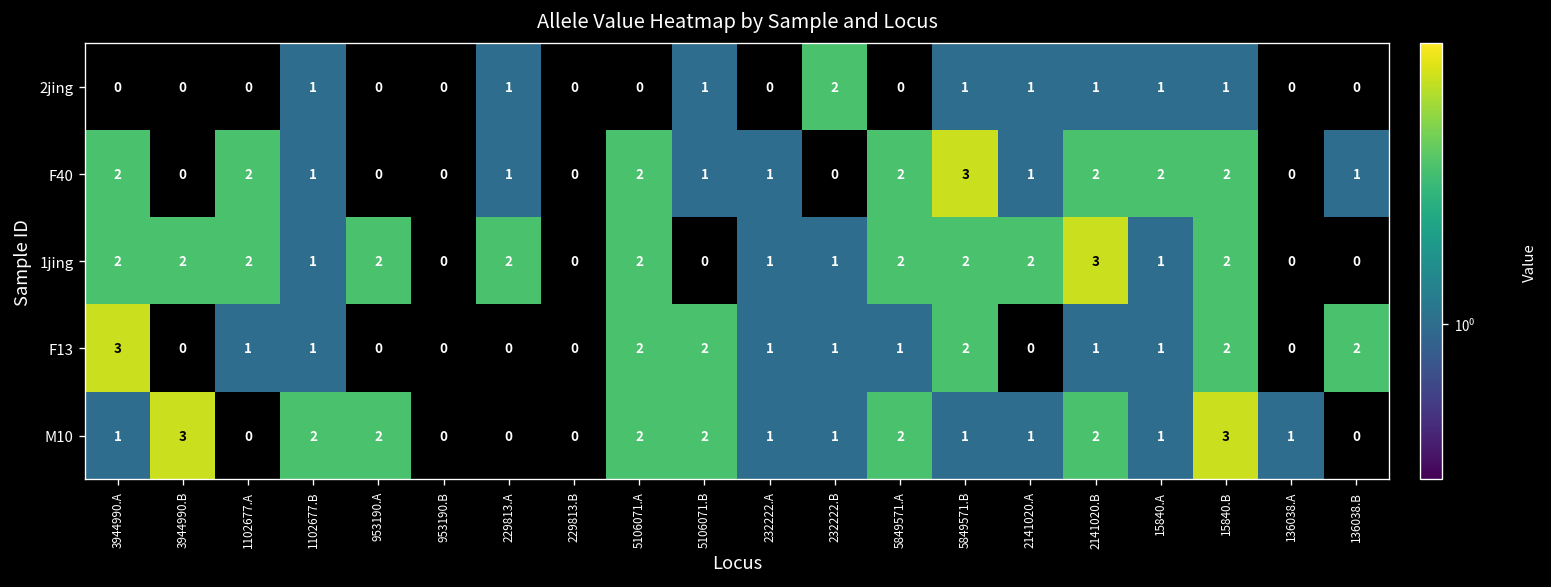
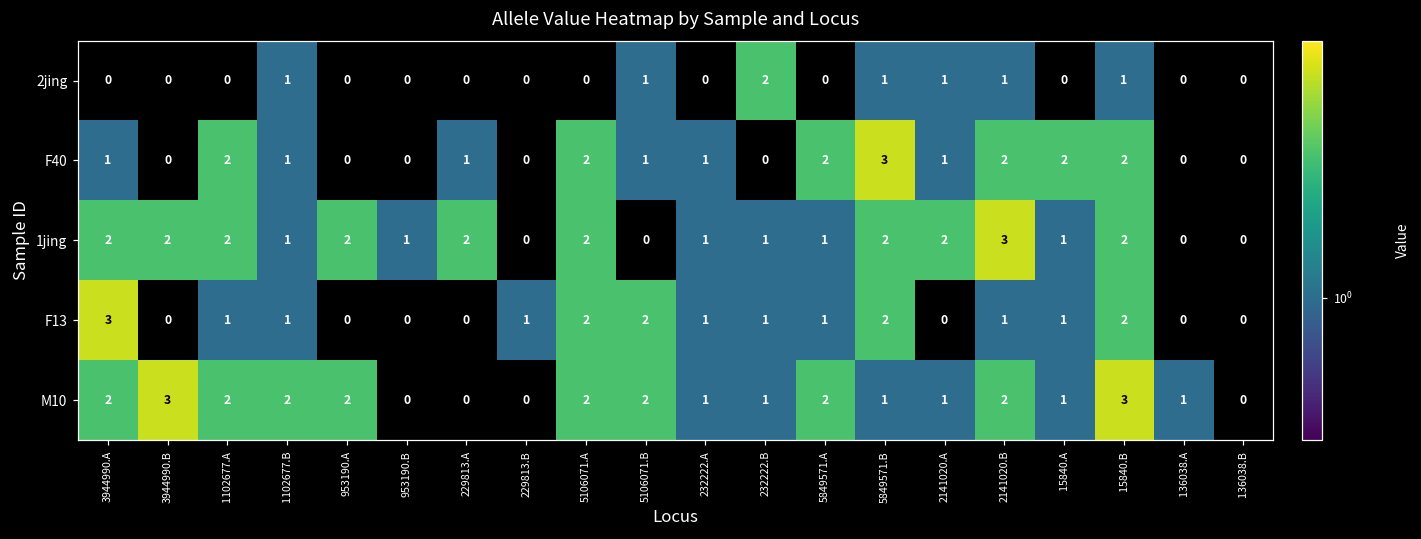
2jing, 229813.A: 1 -> 0
2jing, 15840.A: 1 -> 0
F40, 3944990.A: 2 -> 1
F40, 136038.B: 1 -> 0
1jing, 953190.B: 0 -> 1
1jing, 5849571.A: 2 -> 1
F13, 229813.B: 0 -> 1
F13, 136038.B: 2 -> 0
M10, 3944990.A: 1 -> 2
M10, 1102677.A: 0 -> 2
